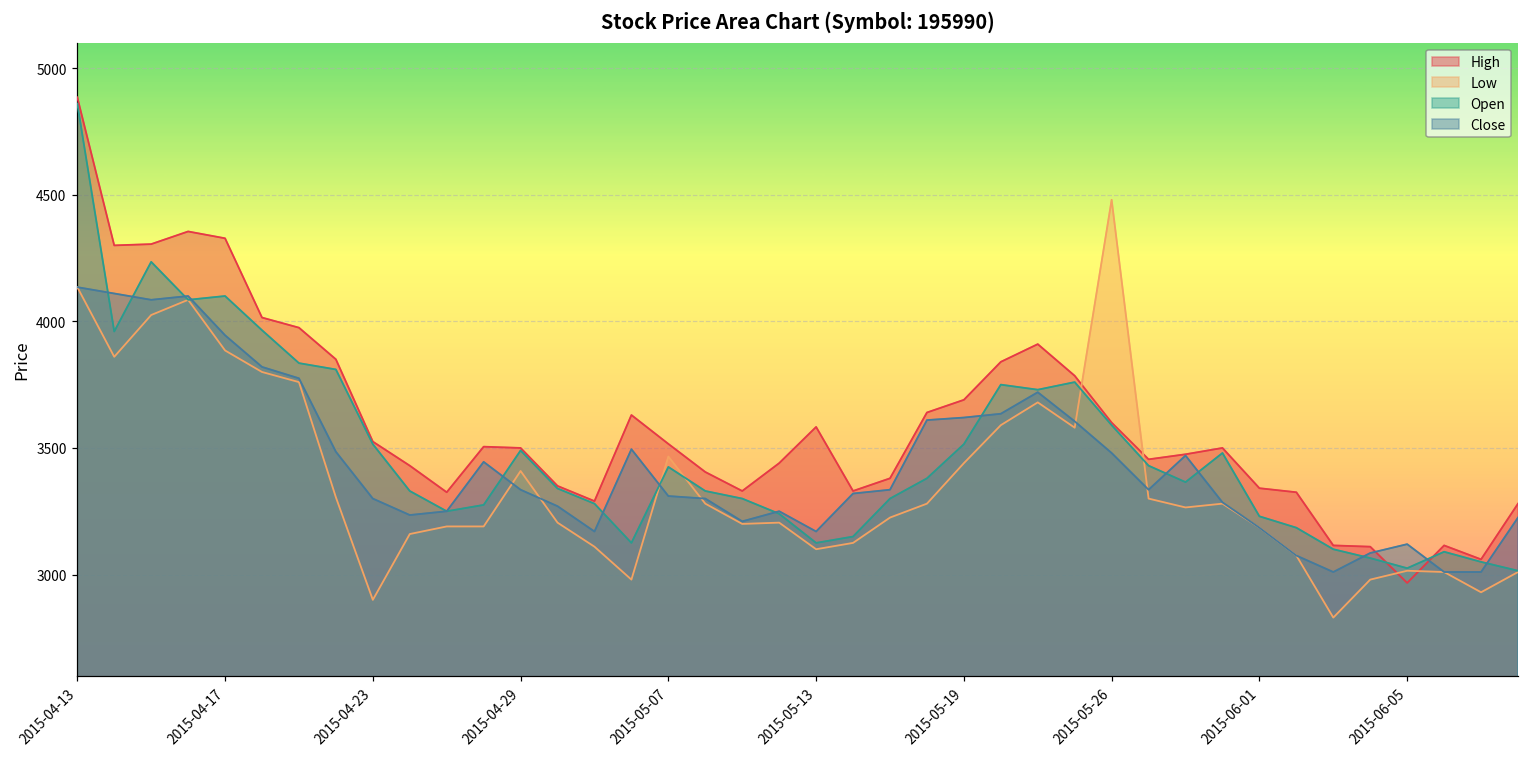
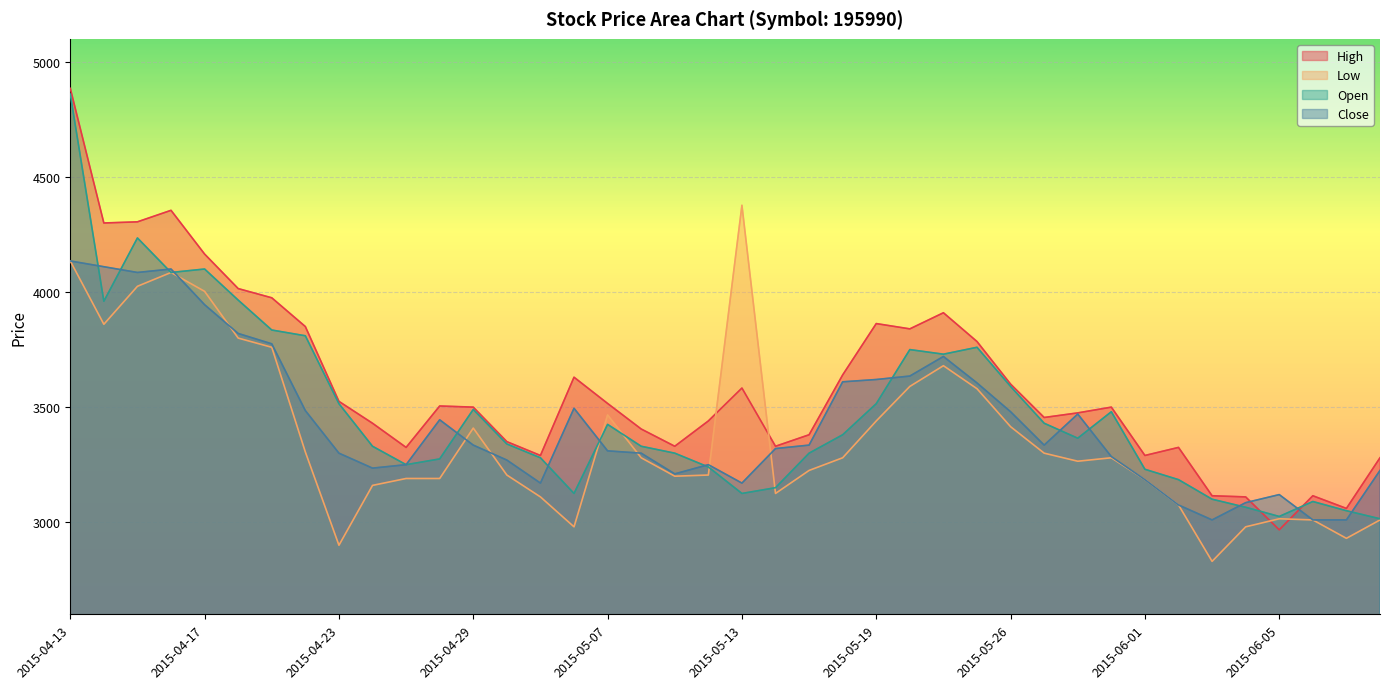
High, 2015-04-17: 4330 -> 4170
Low, 2015-04-17: 3890 -> 4000
Low, 2015-05-13: 3100 -> 4380
High, 2015-05-19: 3690 -> 3860
Low, 2015-05-26: 4480 -> 3420
High, 2015-06-01: 3340 -> 3290
